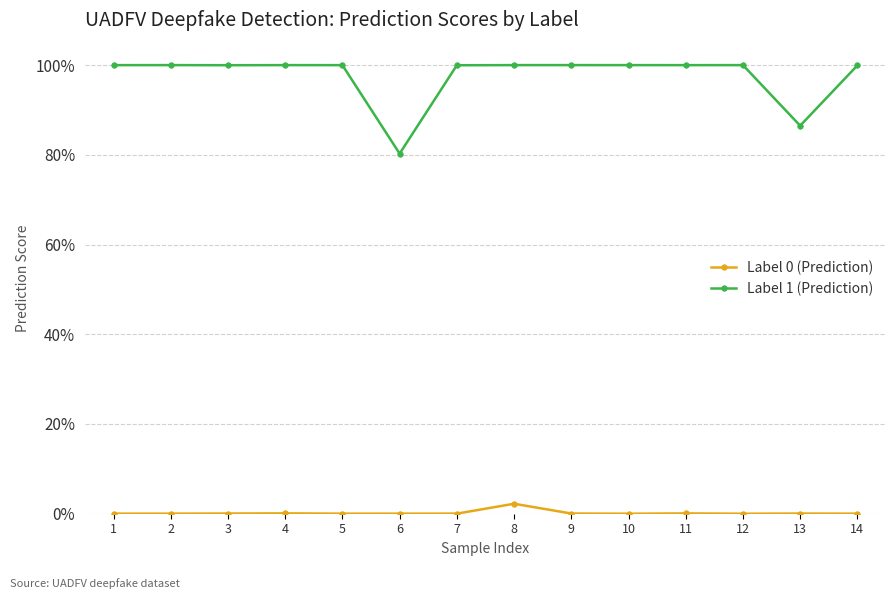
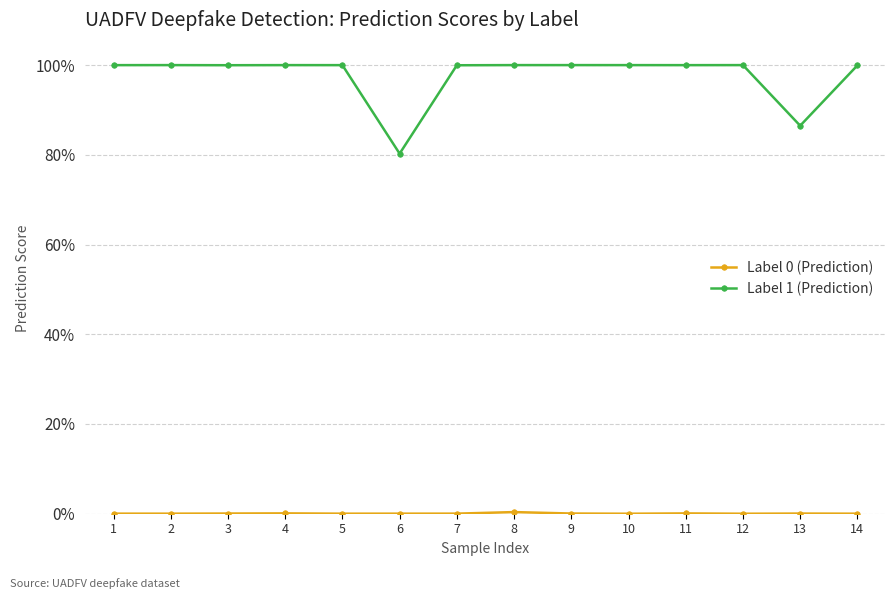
Label 0 (Prediction), 8: 2% -> 0%
